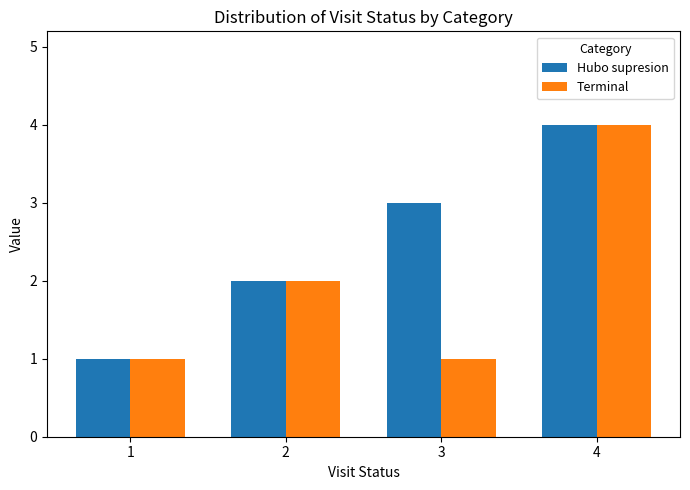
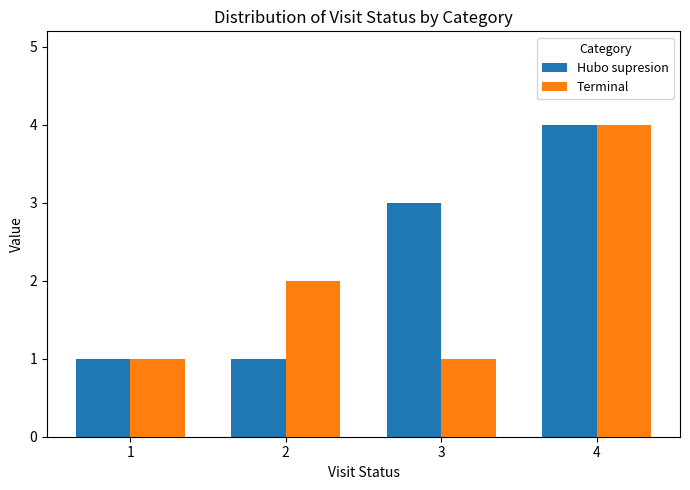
Hubo supresion, 2: 2 -> 1
